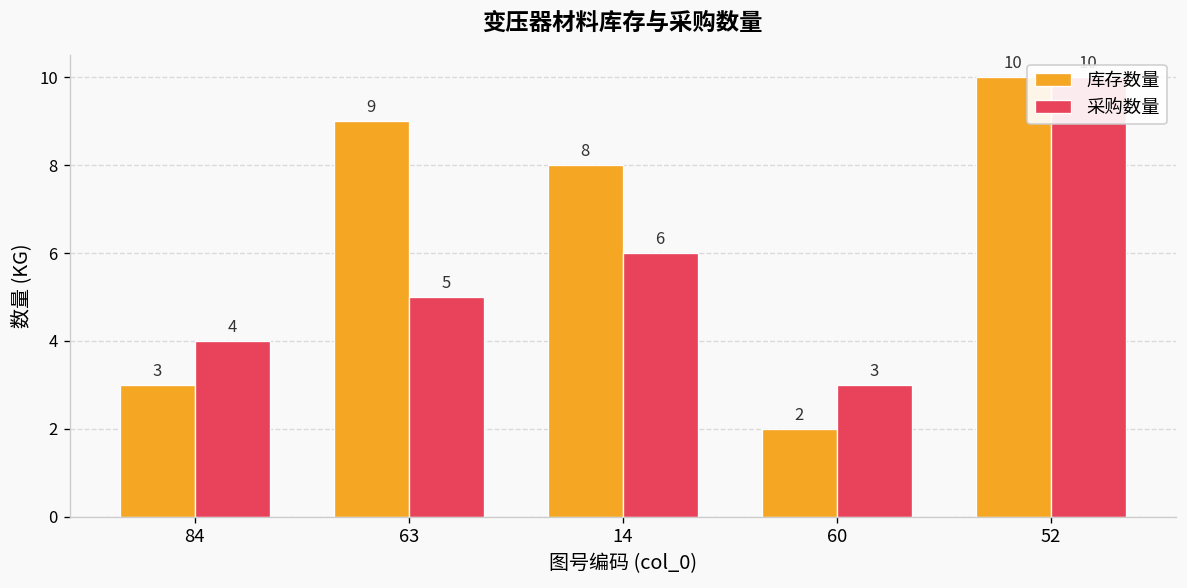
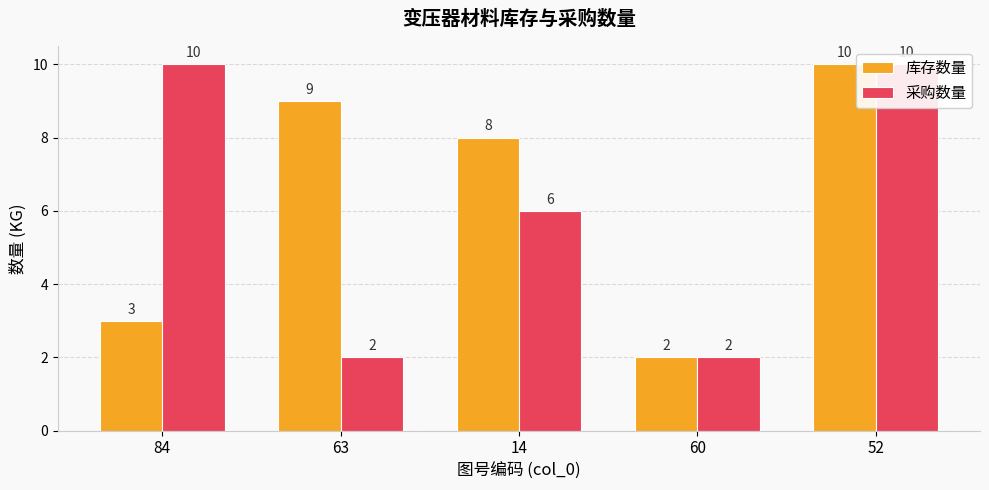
采购数量, 84: 4 -> 10
采购数量, 63: 5 -> 2
采购数量, 60: 3 -> 2
